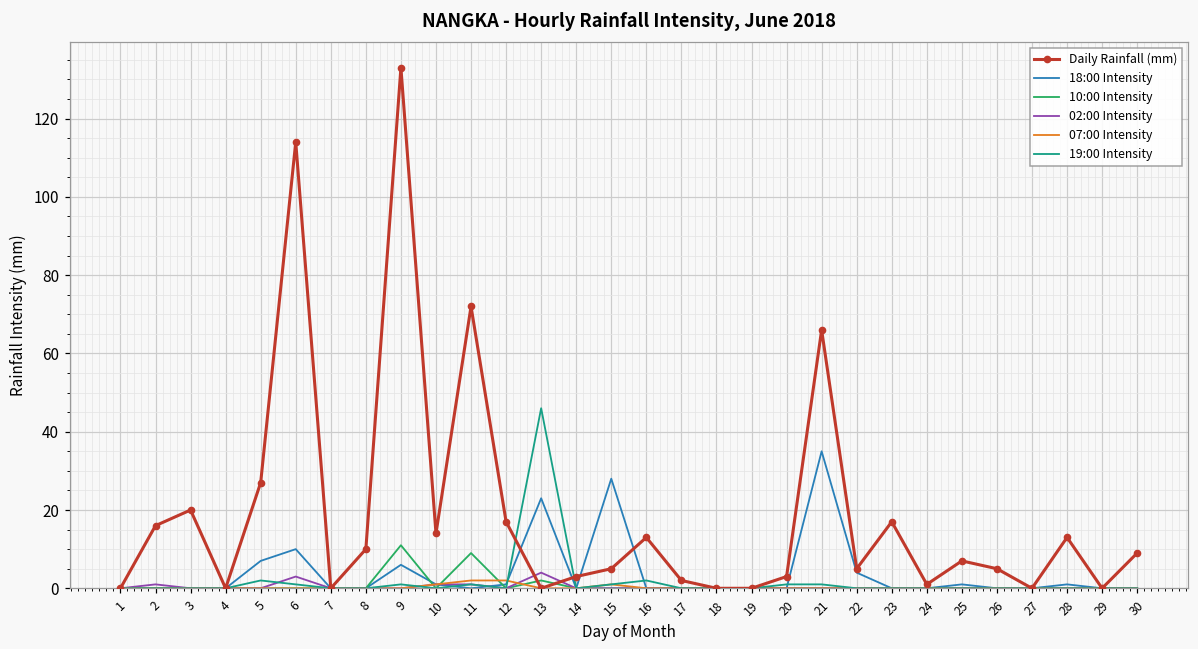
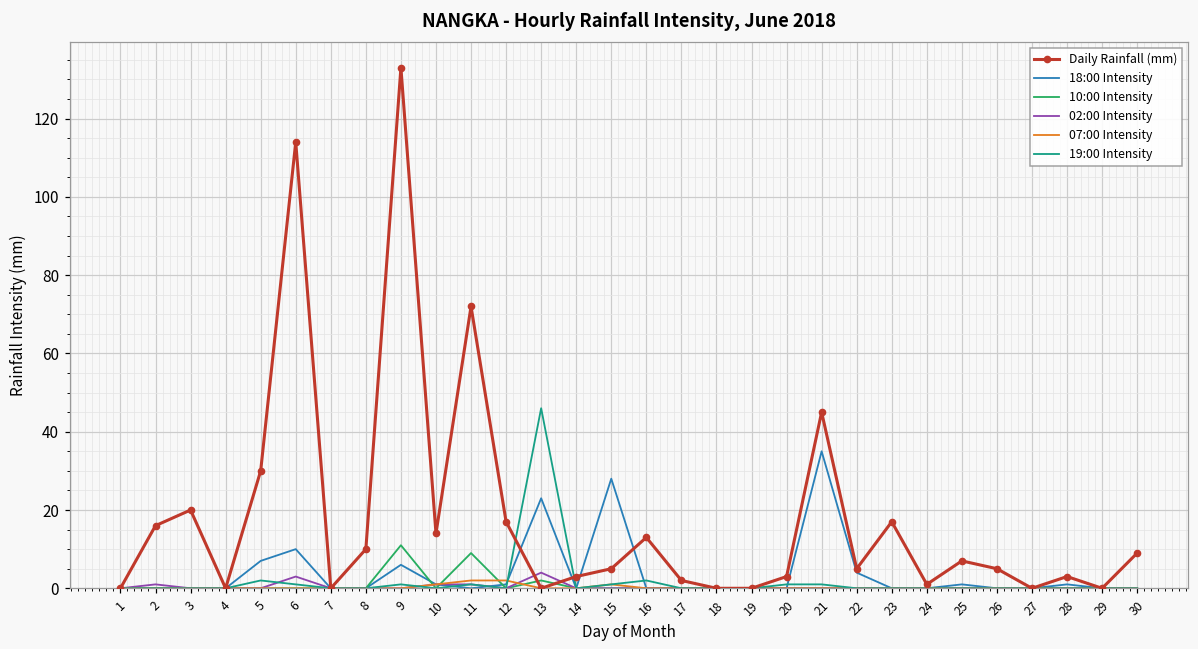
Daily Rainfall (mm), 5: 27 -> 30
Daily Rainfall (mm), 21: 66 -> 45
Daily Rainfall (mm), 28: 13 -> 3
